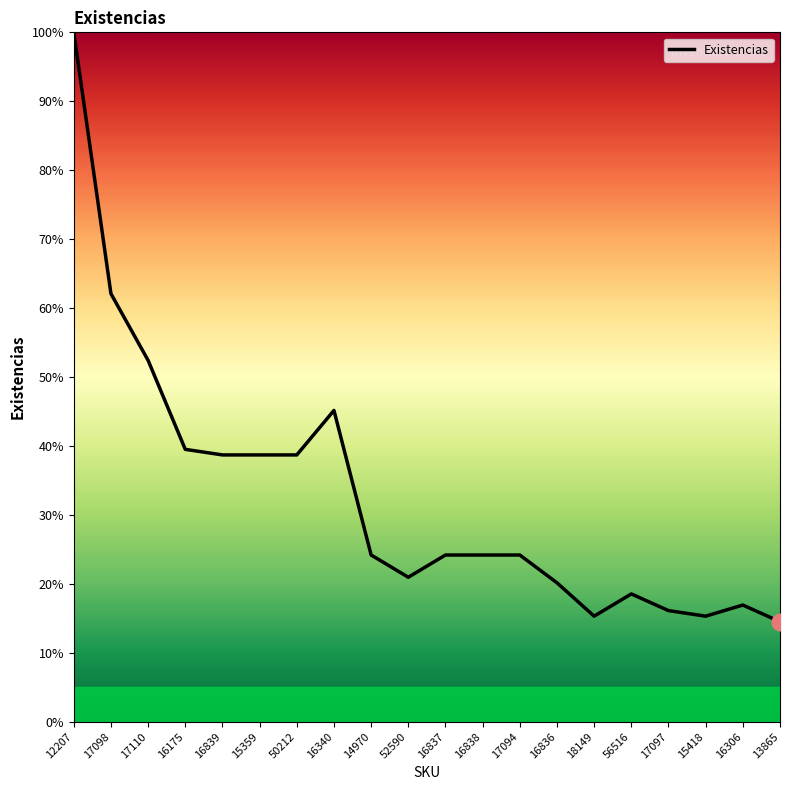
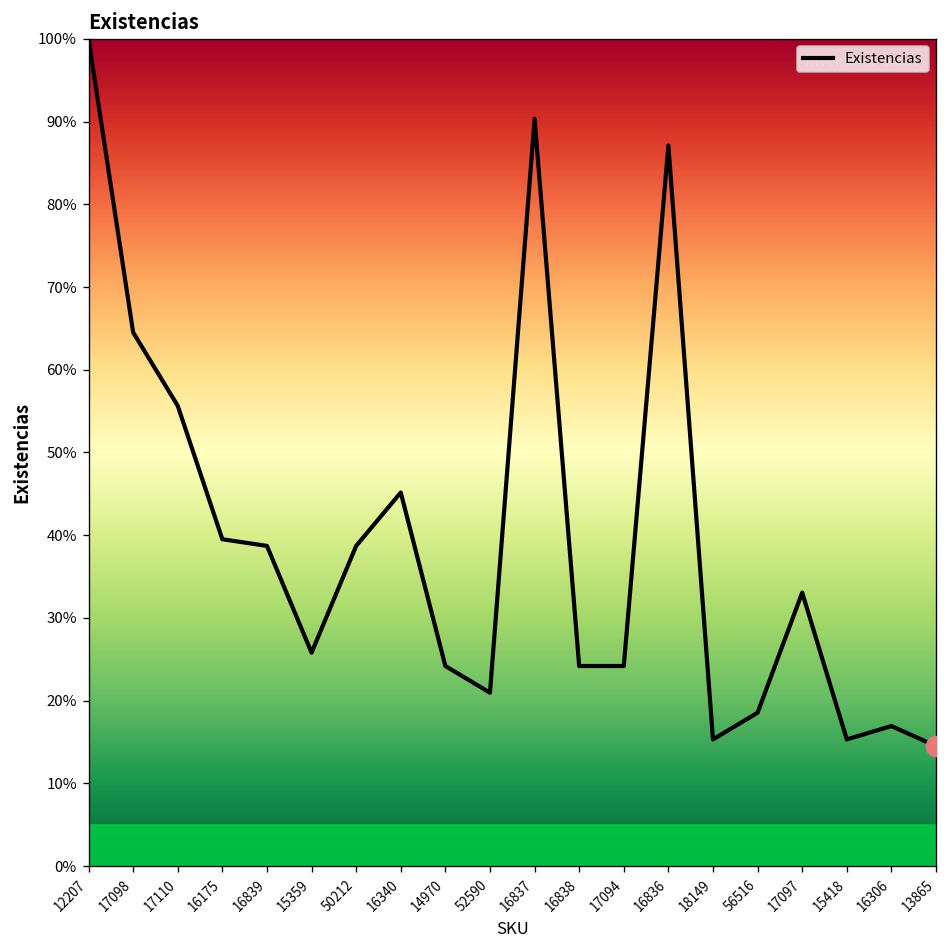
Existencias, 17098: 62% -> 65%
Existencias, 17110: 52% -> 56%
Existencias, 15359: 39% -> 26%
Existencias, 16837: 24% -> 90%
Existencias, 16836: 20% -> 87%
Existencias, 17097: 16% -> 33%
